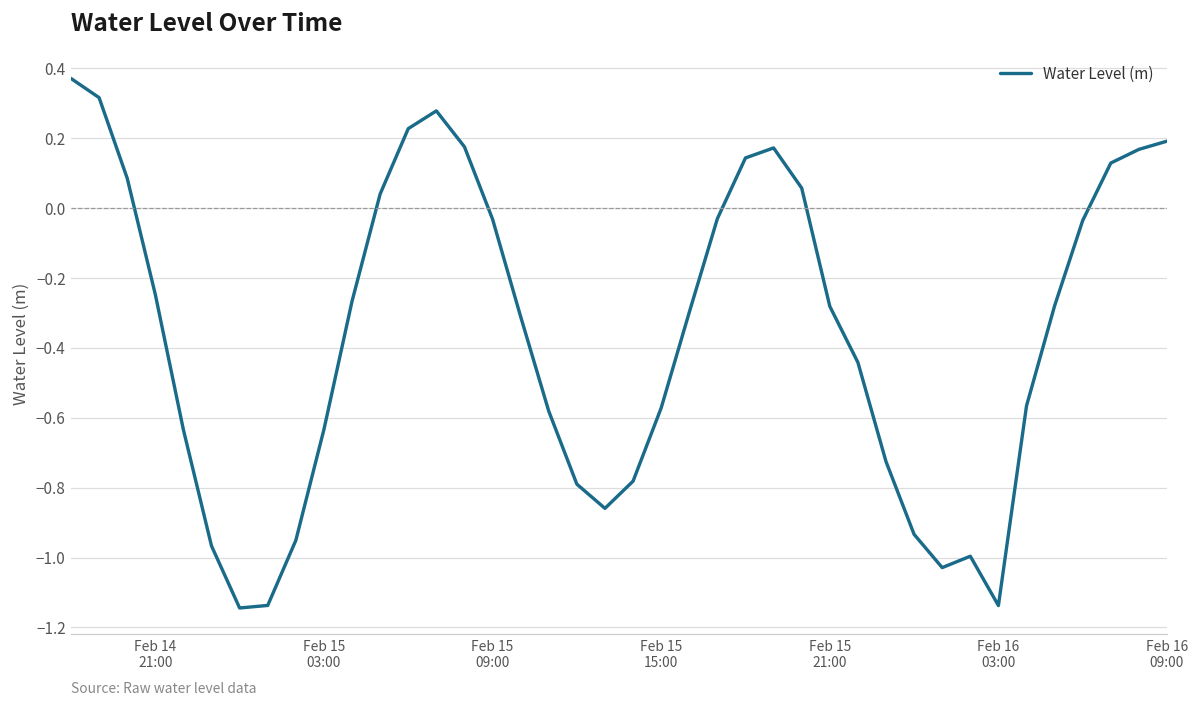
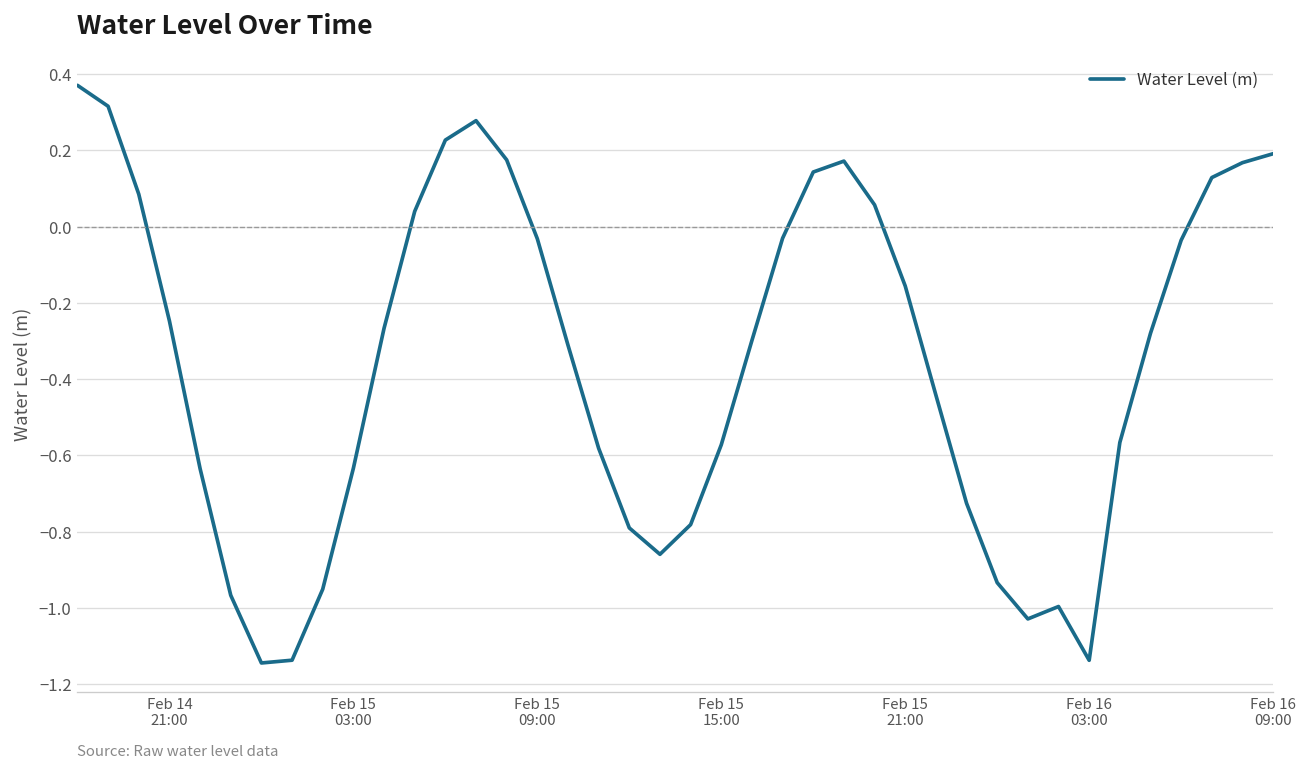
Feb 15 21:00: -0.28 -> -0.16
